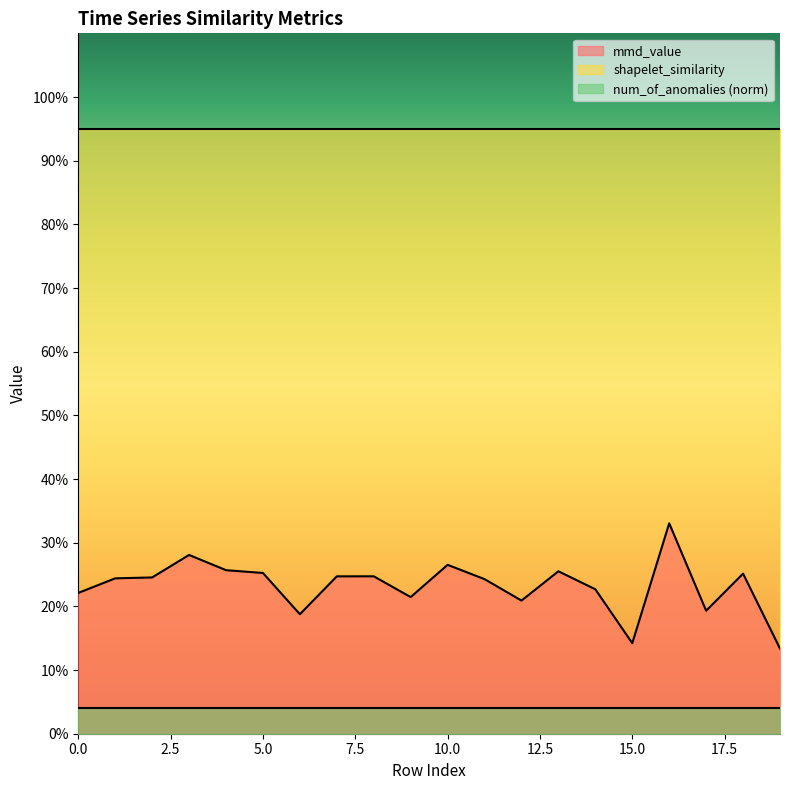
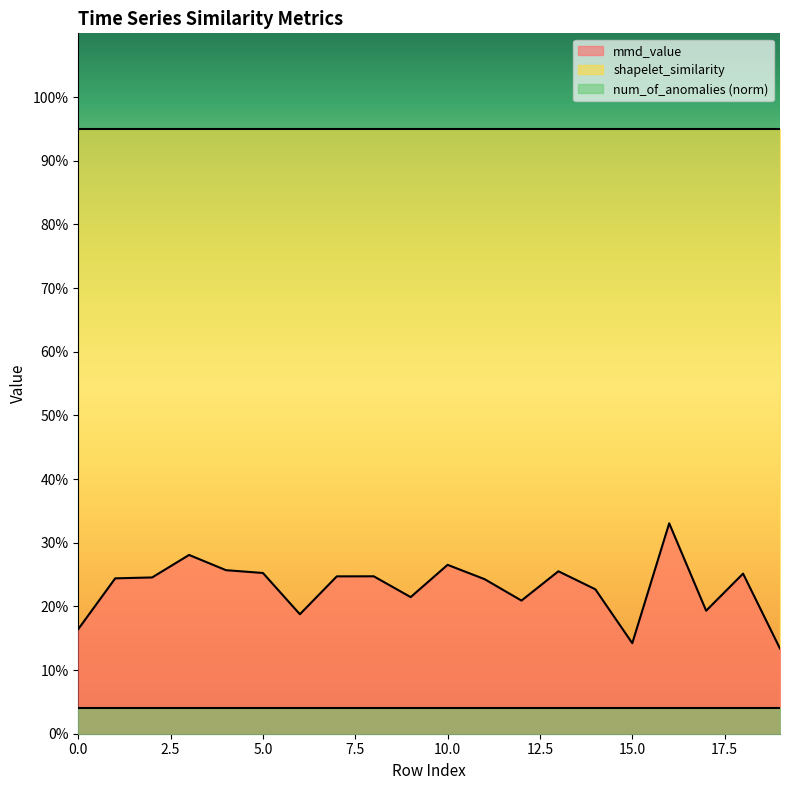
mmd_value, 0.0: 22% -> 16%
